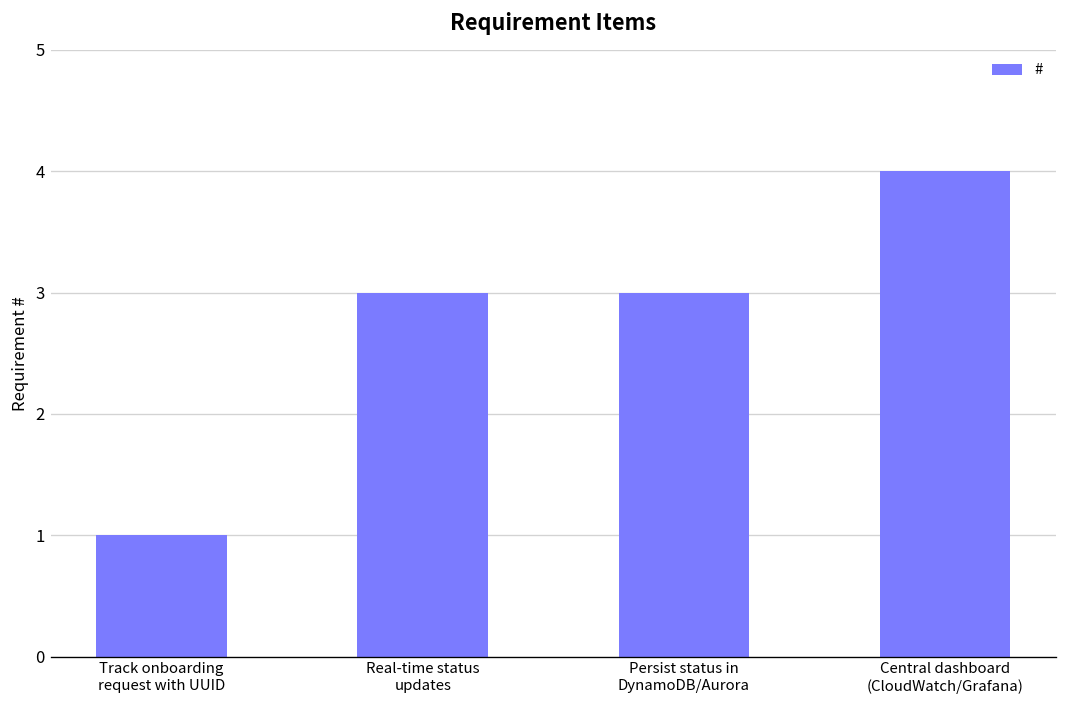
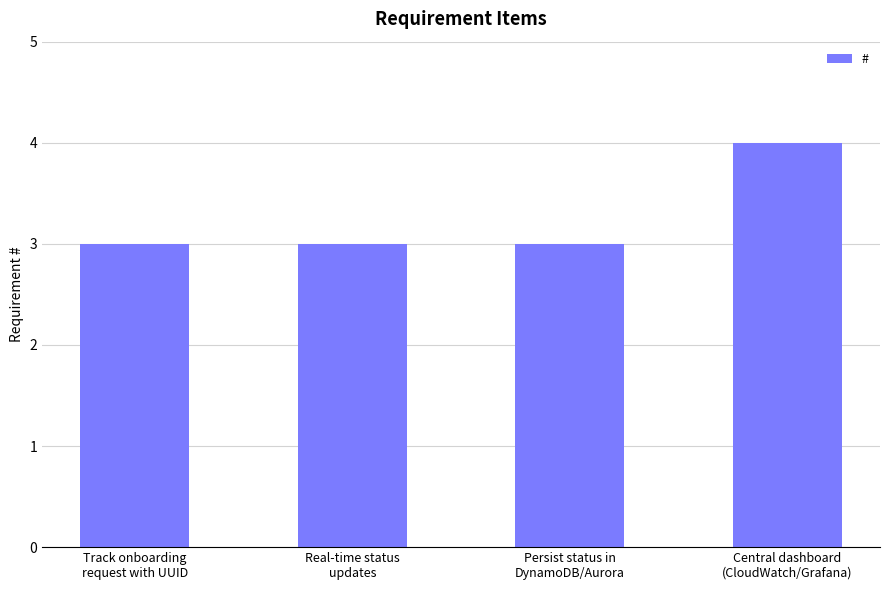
Track onboarding request with UUID: 1 -> 3
